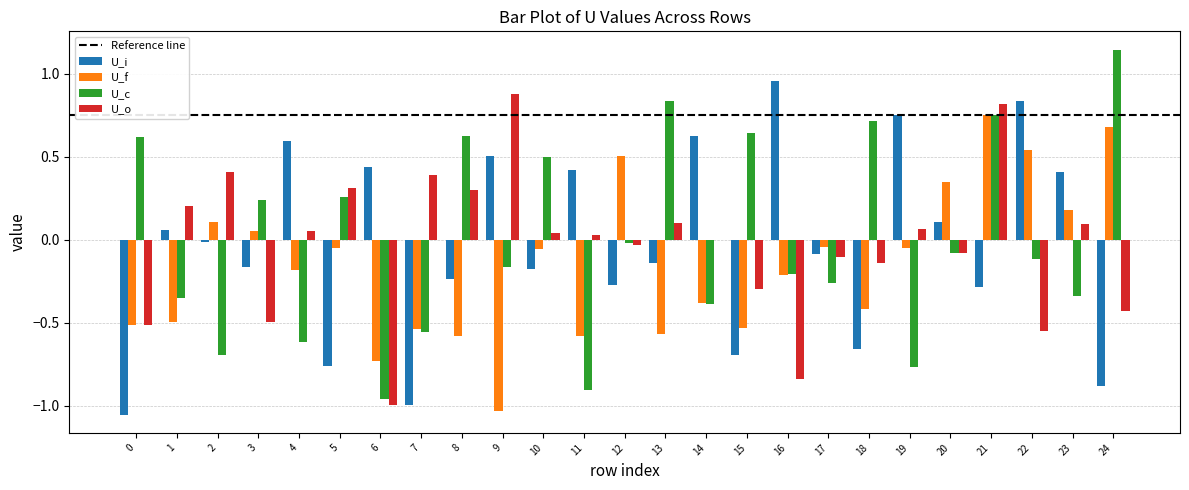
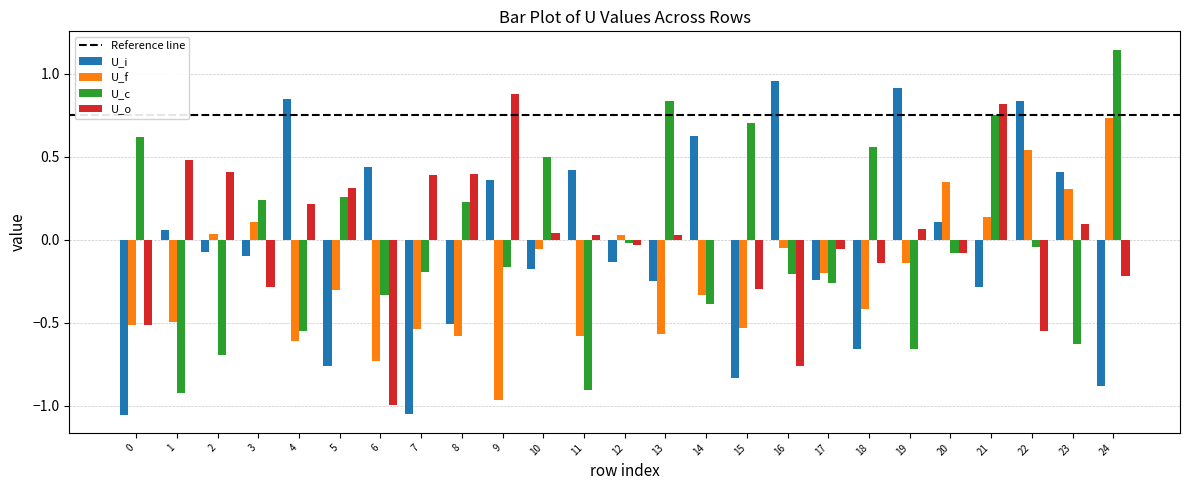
U_c, 1: -0.35 -> -0.93
U_o, 1: 0.21 -> 0.48
U_i, 2: -0.02 -> -0.07
U_f, 2: 0.11 -> 0.03
U_i, 3: -0.16 -> -0.10
U_f, 3: 0.05 -> 0.11
U_o, 3: -0.49 -> -0.28
U_i, 4: 0.59 -> 0.85
U_f, 4: -0.18 -> -0.61
U_c, 4: -0.62 -> -0.55
U_o, 4: 0.05 -> 0.22
U_f, 5: -0.05 -> -0.30
U_c, 6: -0.96 -> -0.33
U_i, 7: -1.00 -> -1.05
U_c, 7: -0.55 -> -0.19
U_i, 8: -0.24 -> -0.51
U_c, 8: 0.62 -> 0.23
U_o, 8: 0.30 -> 0.40
U_i, 9: 0.51 -> 0.36
U_f, 9: -1.03 -> -0.97
U_i, 12: -0.27 -> -0.14
U_f, 12: 0.50 -> 0.03
U_i, 13: -0.14 -> -0.25
U_o, 13: 0.10 -> 0.03
U_f, 14: -0.38 -> -0.33
U_i, 15: -0.69 -> -0.83
U_c, 15: 0.65 -> 0.70
U_f, 16: -0.21 -> -0.05
U_o, 16: -0.84 -> -0.76
U_i, 17: -0.08 -> -0.24
U_f, 17: -0.04 -> -0.20
U_o, 17: -0.11 -> -0.05
U_c, 18: 0.72 -> 0.56
U_i, 19: 0.75 -> 0.91
U_f, 19: -0.05 -> -0.14
U_c, 19: -0.77 -> -0.66
U_f, 21: 0.75 -> 0.14
U_c, 22: -0.11 -> -0.04
U_f, 23: 0.18 -> 0.31
U_c, 23: -0.34 -> -0.63
U_f, 24: 0.68 -> 0.73
U_o, 24: -0.43 -> -0.22
